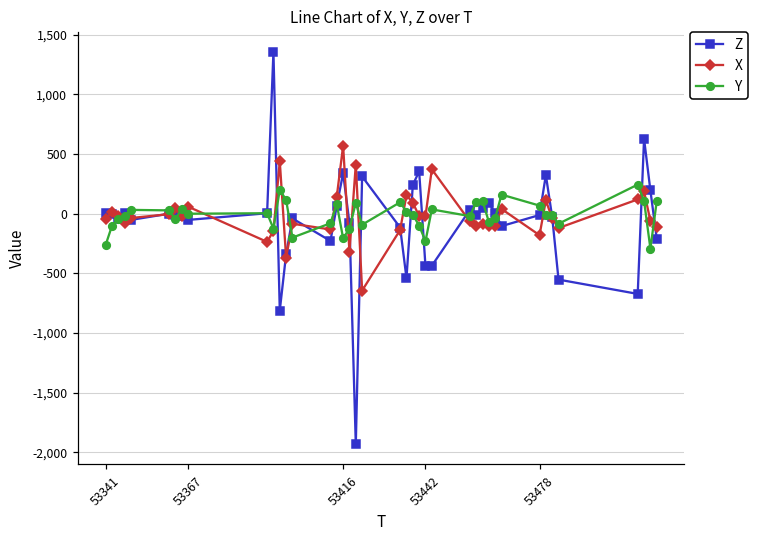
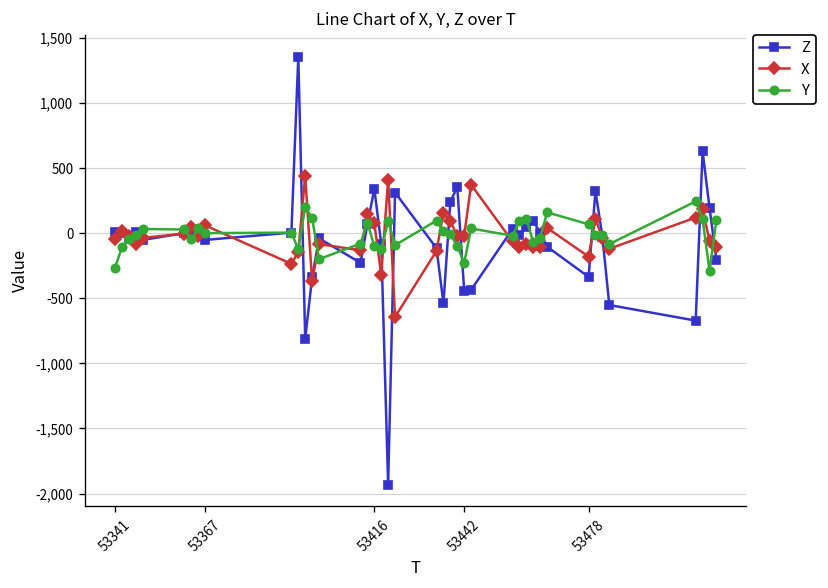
X, 53416: 570 -> 80
Y, 53416: -210 -> -100
Z, 53478: -10 -> -340
